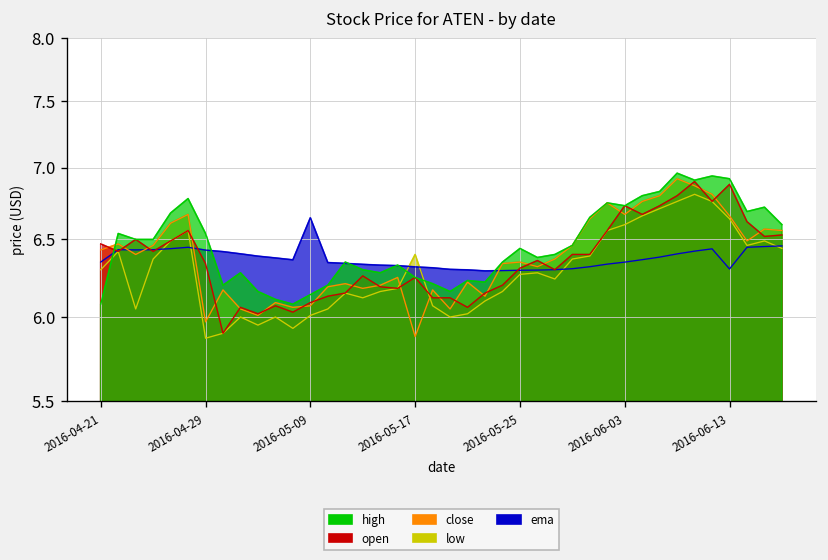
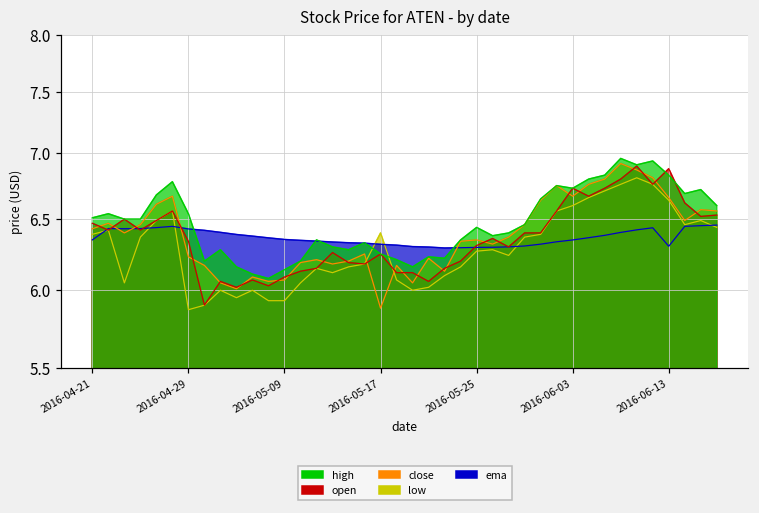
low, 2016-04-21: 6.30 -> 6.39
high, 2016-04-21: 6.08 -> 6.51
close, 2016-04-29: 5.97 -> 6.23
low, 2016-05-09: 6.01 -> 5.93
ema, 2016-05-09: 6.65 -> 6.35
high, 2016-06-13: 6.92 -> 6.83
